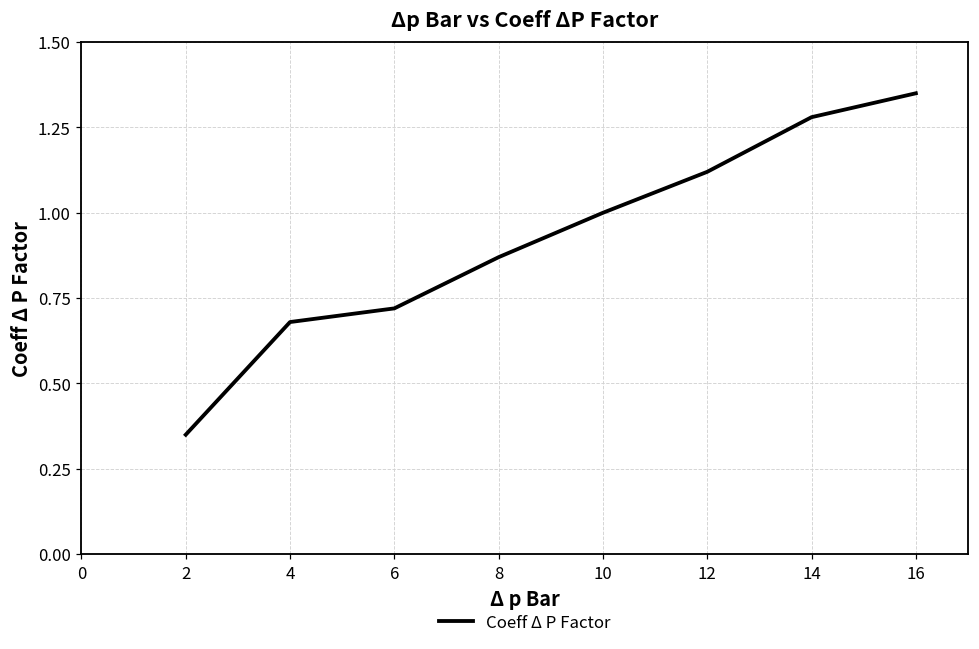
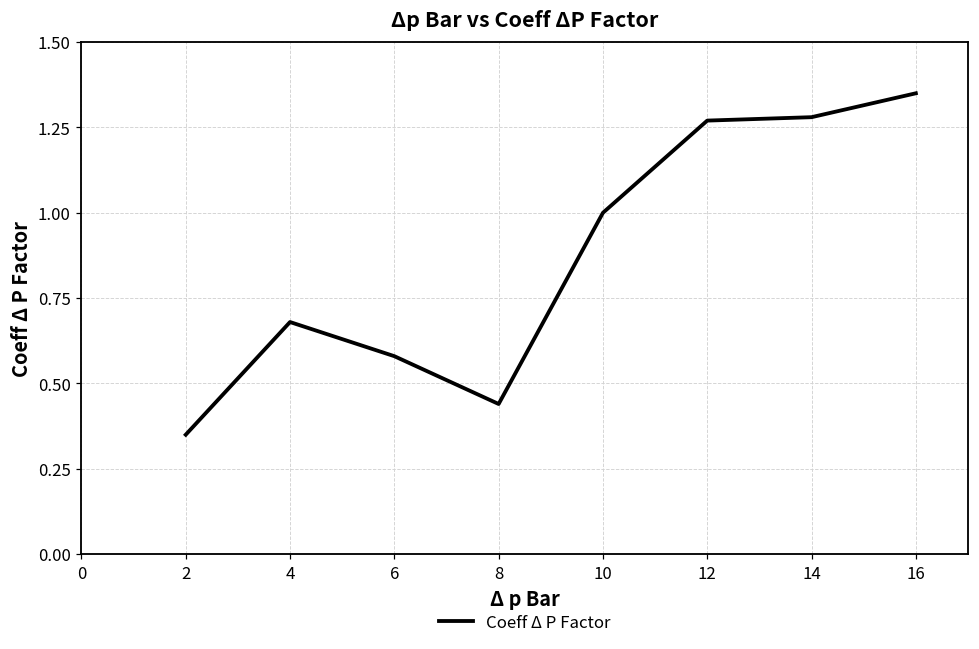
6: 0.72 -> 0.58
8: 0.87 -> 0.44
12: 1.12 -> 1.27
